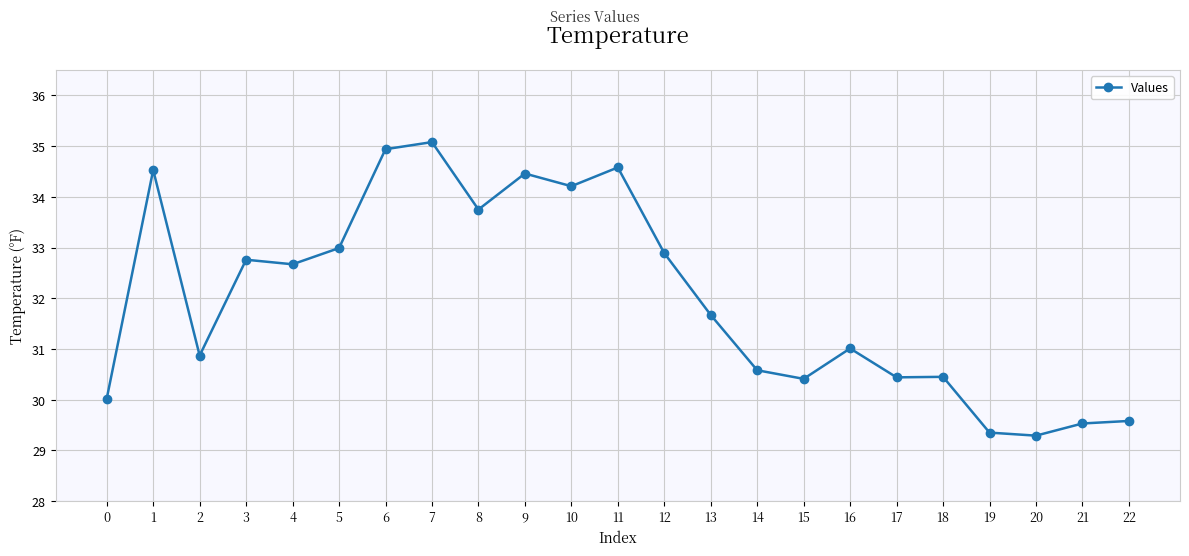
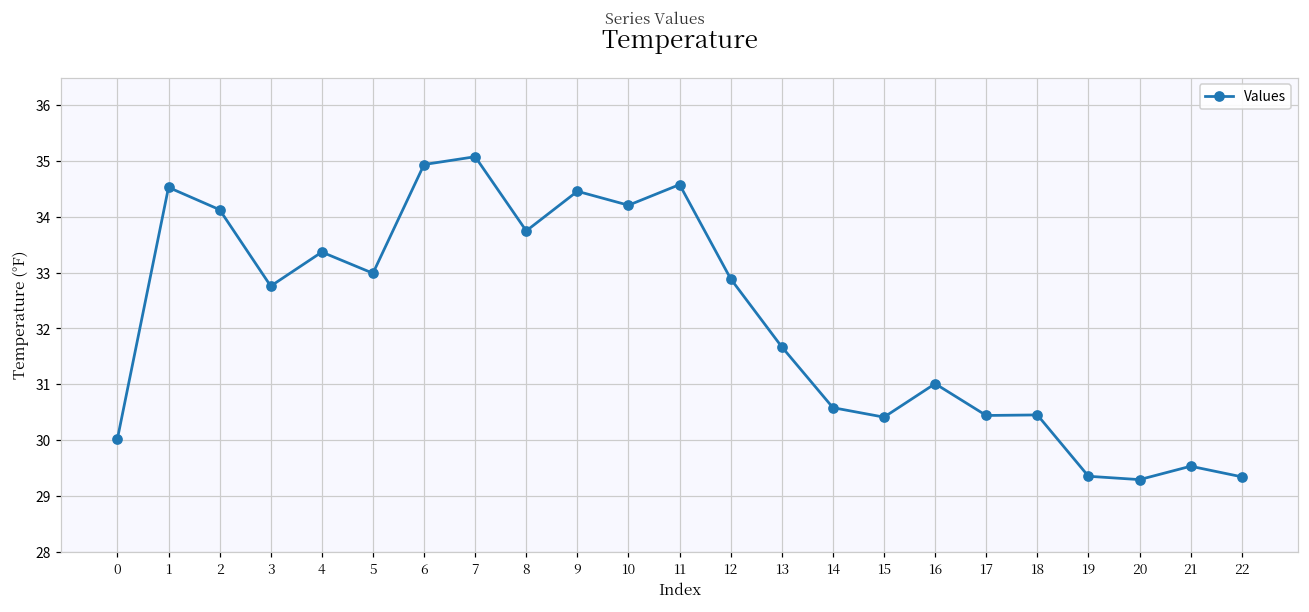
2: 30.9 -> 34.1
4: 32.7 -> 33.4
22: 29.6 -> 29.3
